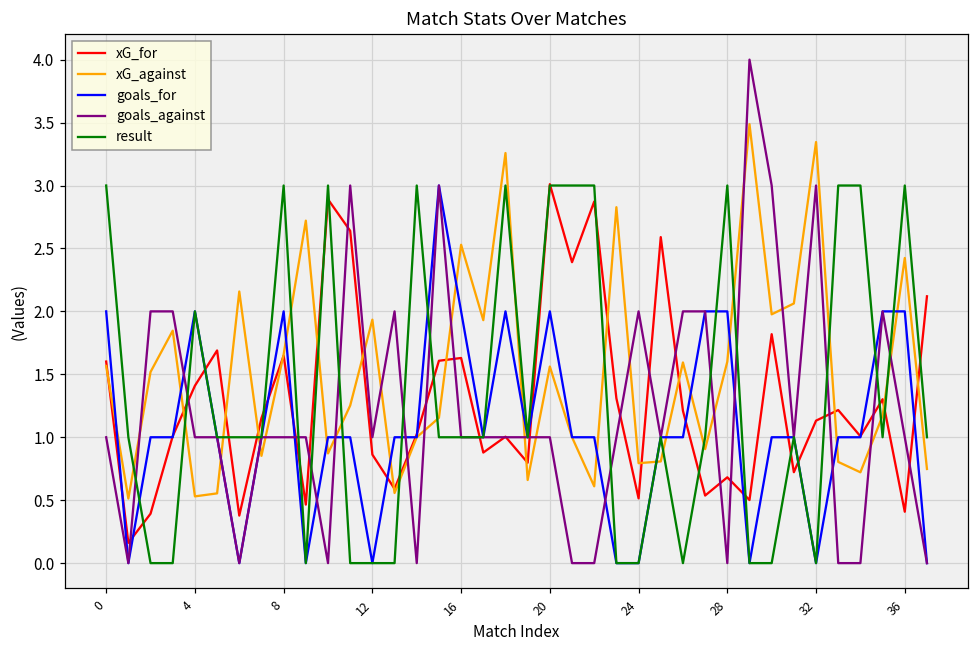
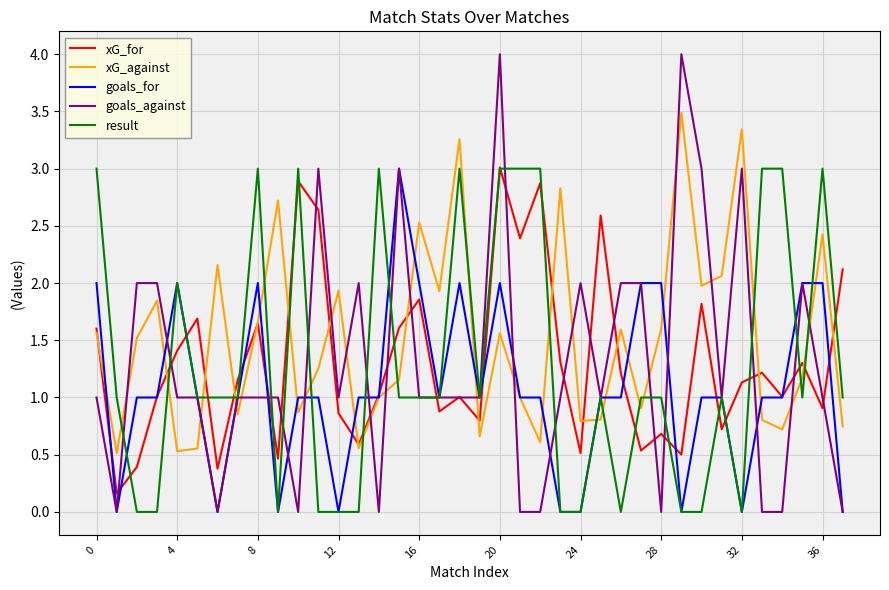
xG_for, 16: 1.63 -> 1.86
goals_against, 20: 1 -> 4
result, 28: 3 -> 1
xG_for, 36: 0.41 -> 0.91
